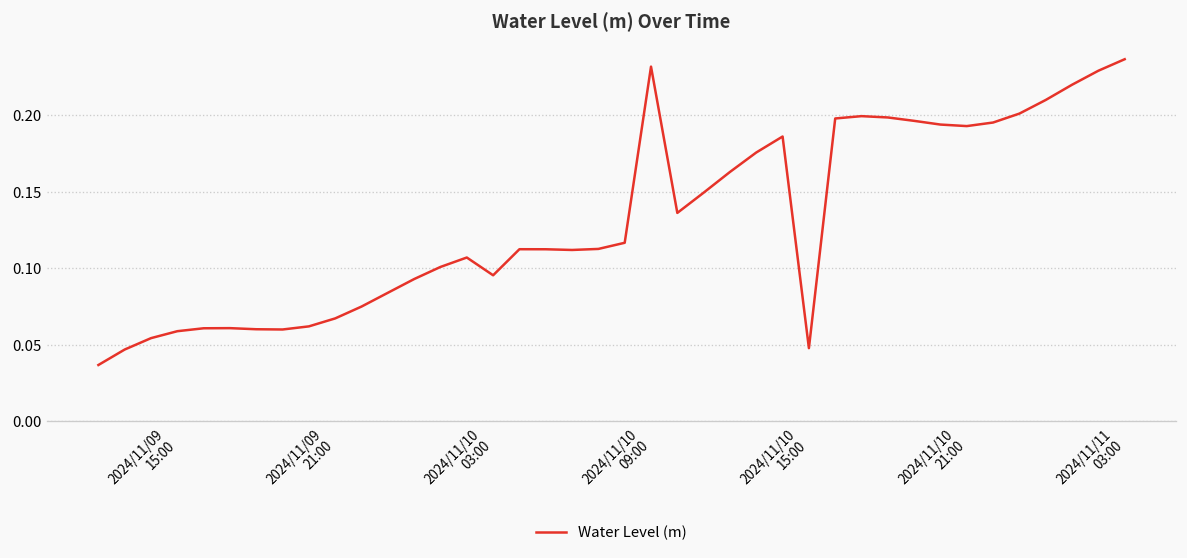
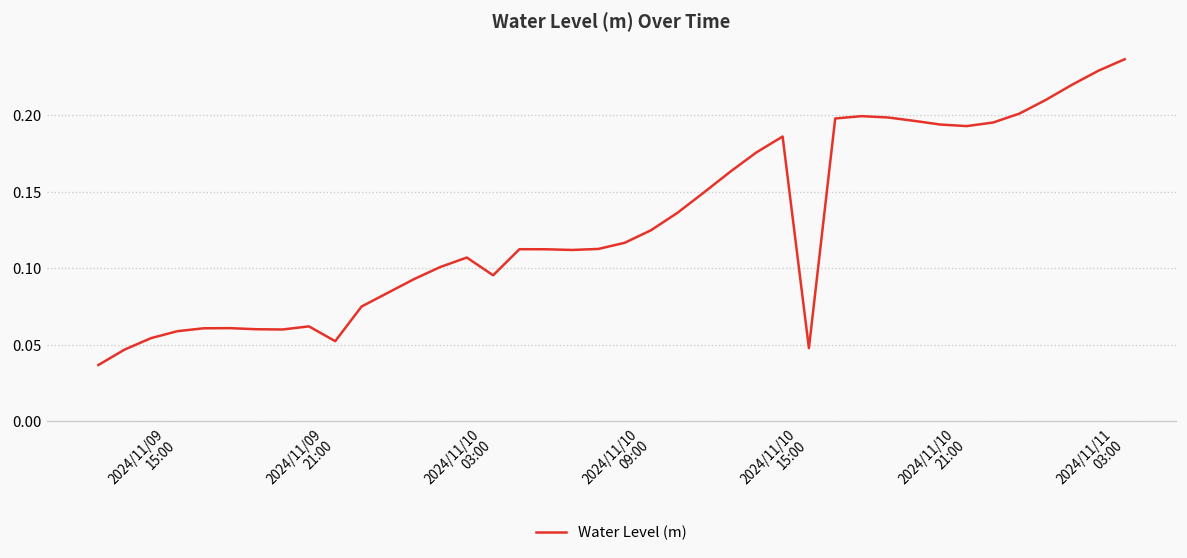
2024/11/09 21:00: 0.067 -> 0.052
2024/11/10 09:00: 0.232 -> 0.125
